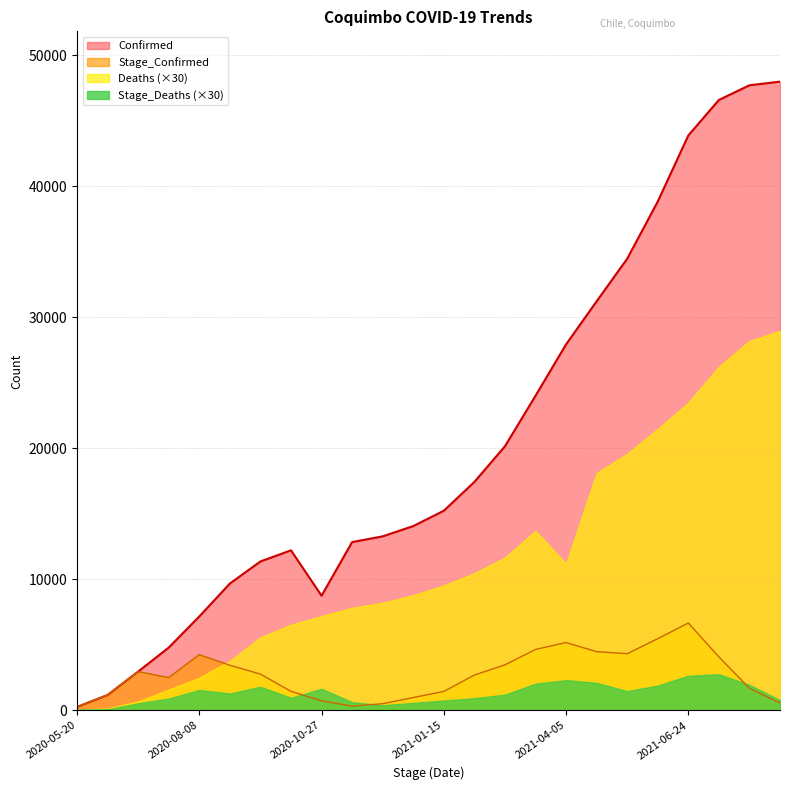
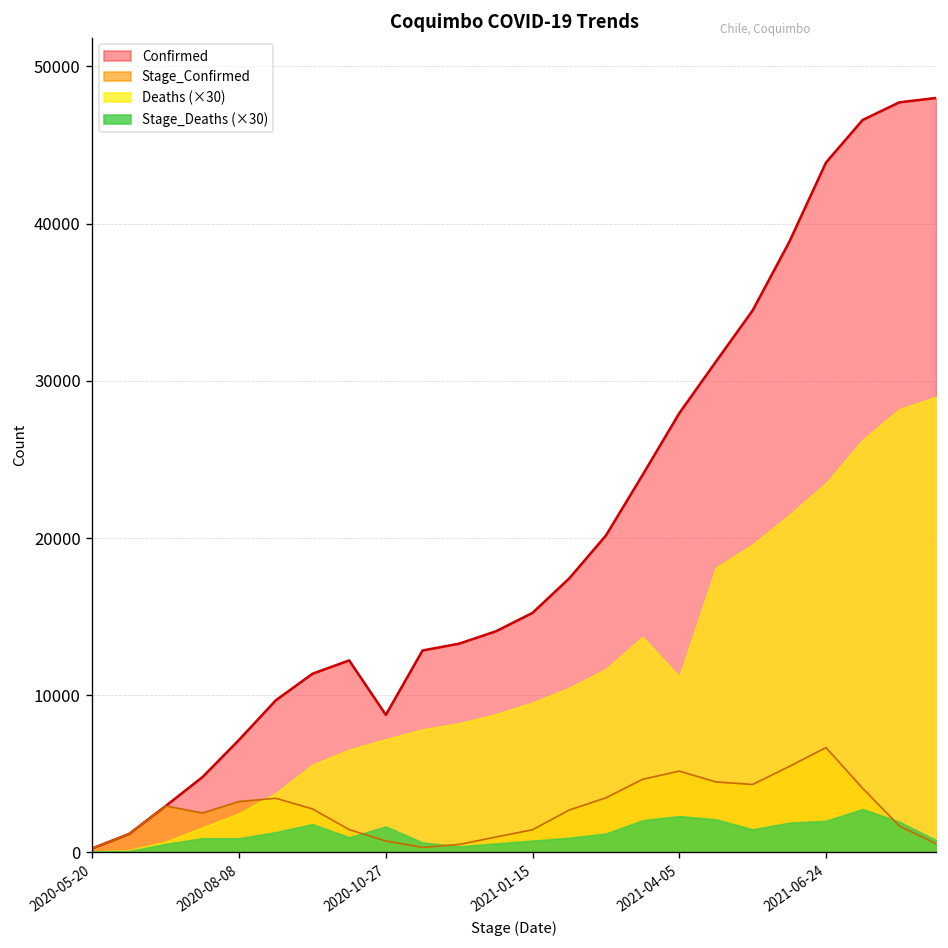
Stage_Confirmed, 2020-08-08: 4300 -> 3200
Stage_Deaths (×30), 2020-08-08: 1600 -> 900
Stage_Deaths (×30), 2021-06-24: 2600 -> 2000
